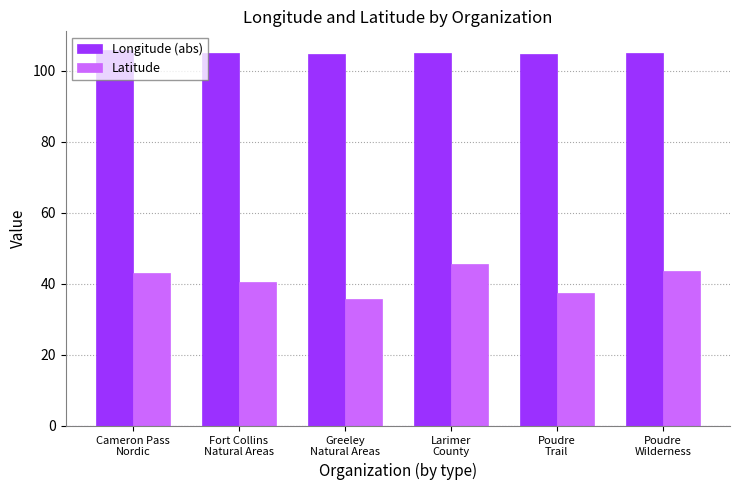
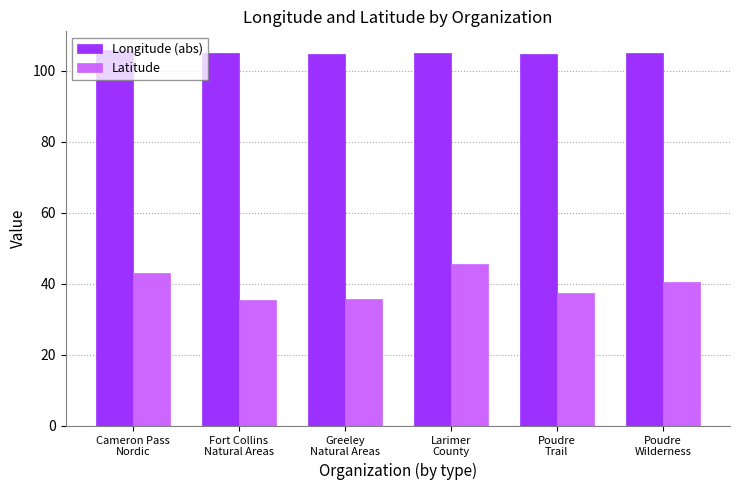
Latitude, Fort Collins Natural Areas: 41 -> 36
Latitude, Poudre Wilderness: 44 -> 41
